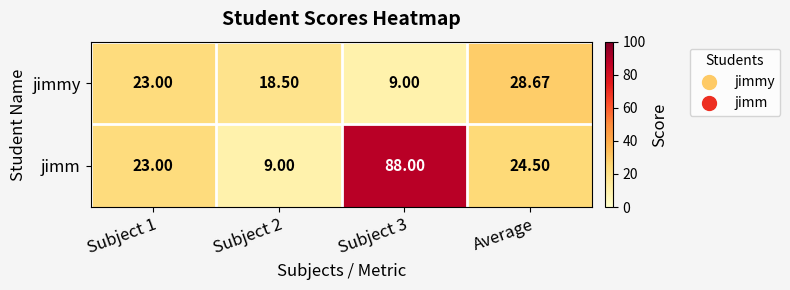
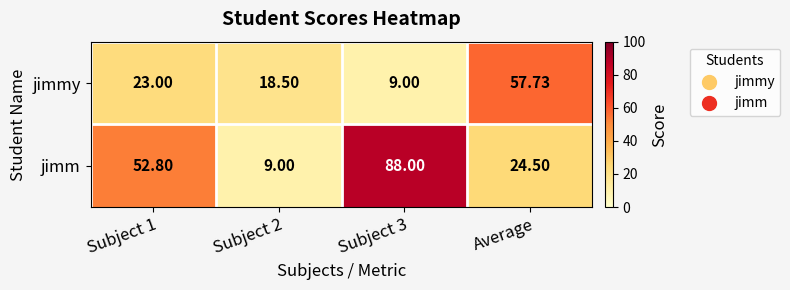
jimmy, Average: 28.67 -> 57.73
jimm, Subject 1: 23.00 -> 52.80
